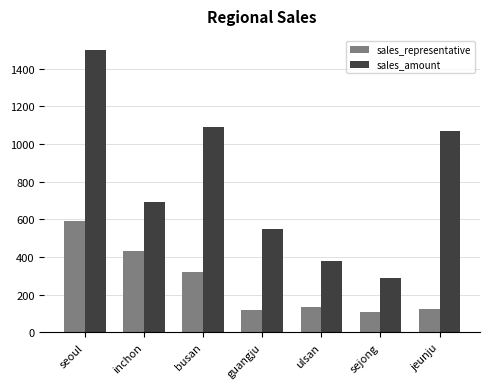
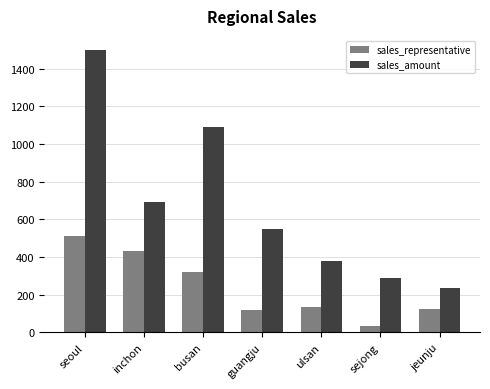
sales_representative, seoul: 590 -> 510
sales_representative, sejong: 110 -> 40
sales_amount, jeunju: 1070 -> 240
